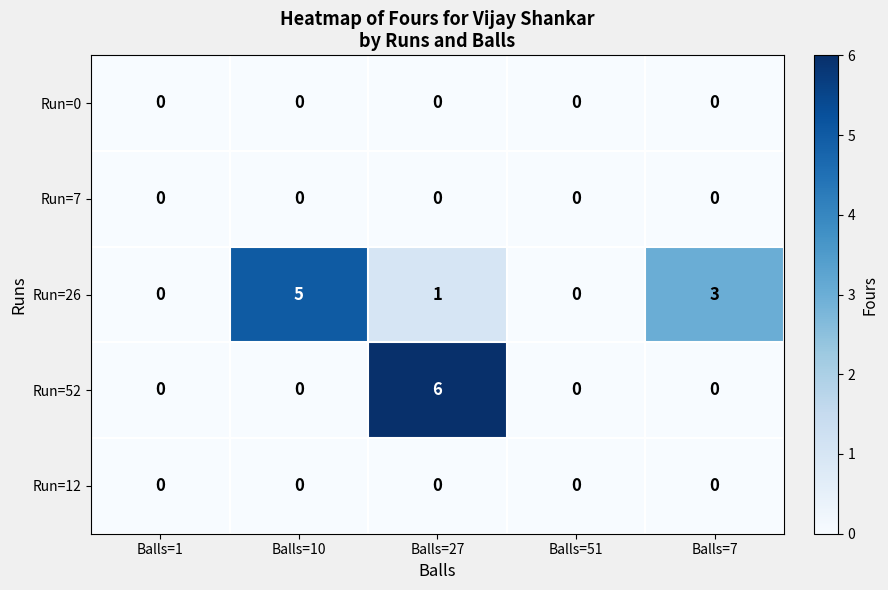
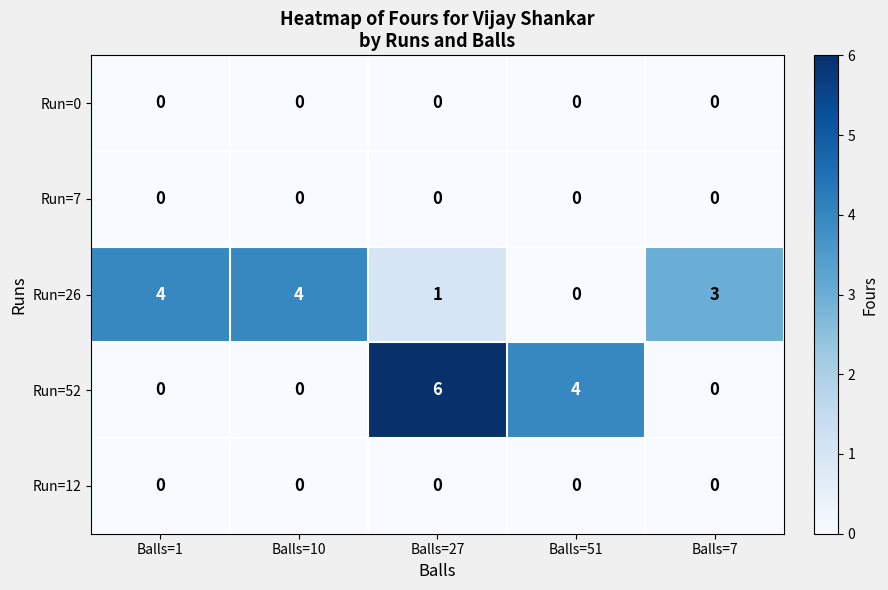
Run=26, Balls=1: 0 -> 4
Run=26, Balls=10: 5 -> 4
Run=52, Balls=51: 0 -> 4
